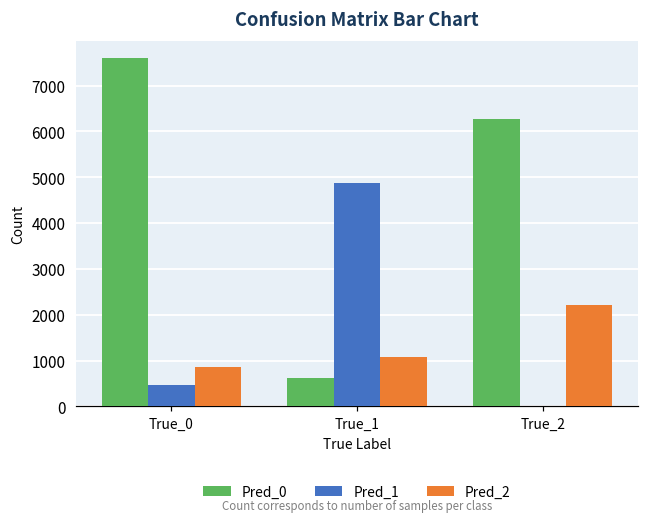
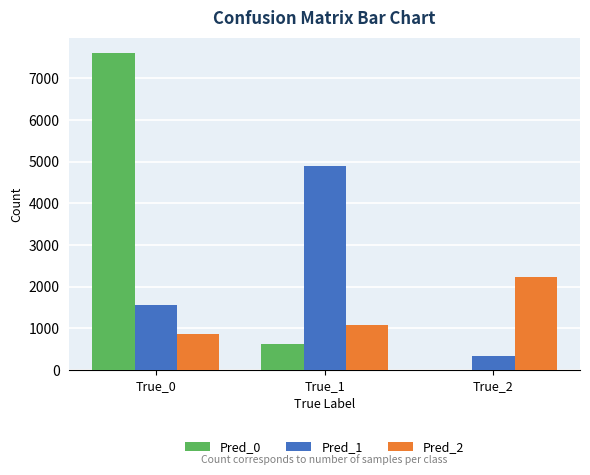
Pred_1, True_0: 500 -> 1600
Pred_0, True_2: 6300 -> 0
Pred_1, True_2: 0 -> 300
